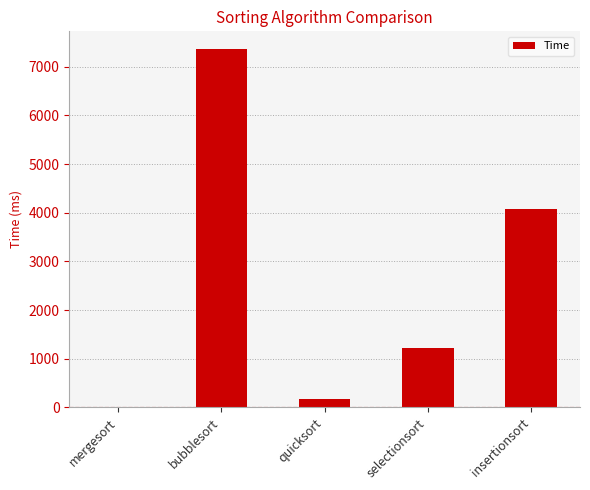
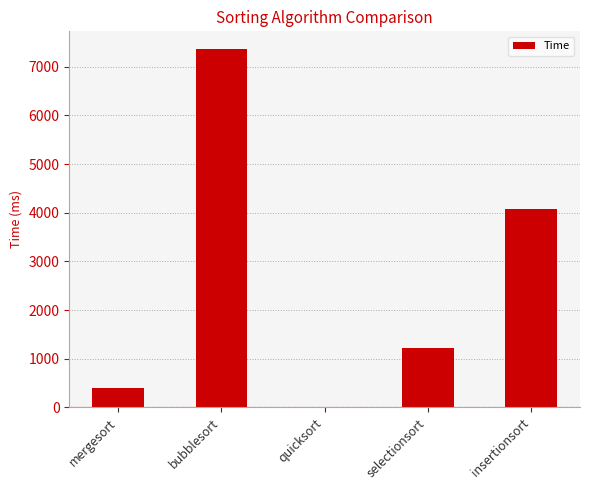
mergesort: 0 -> 400
quicksort: 200 -> 0
